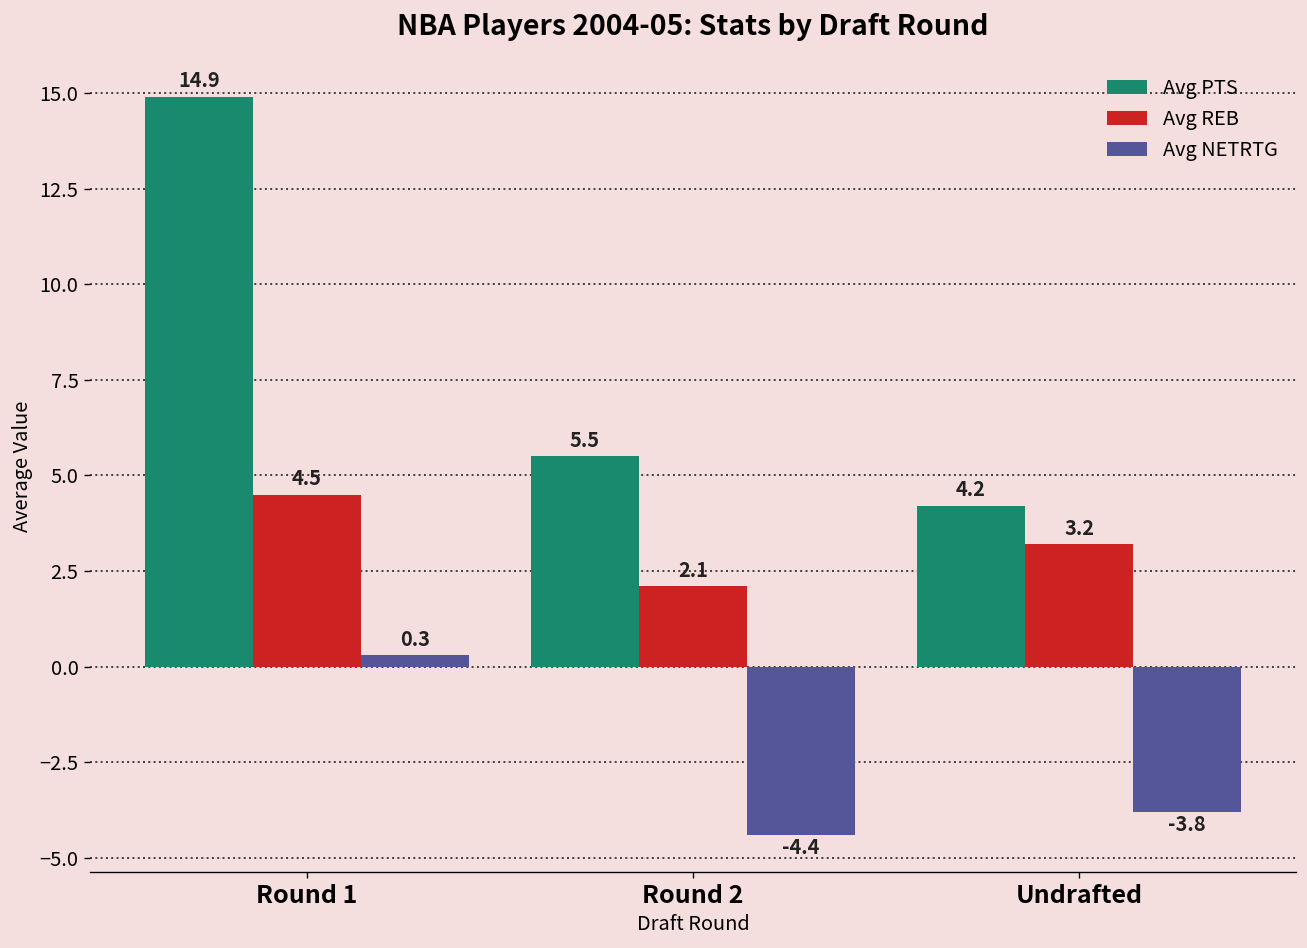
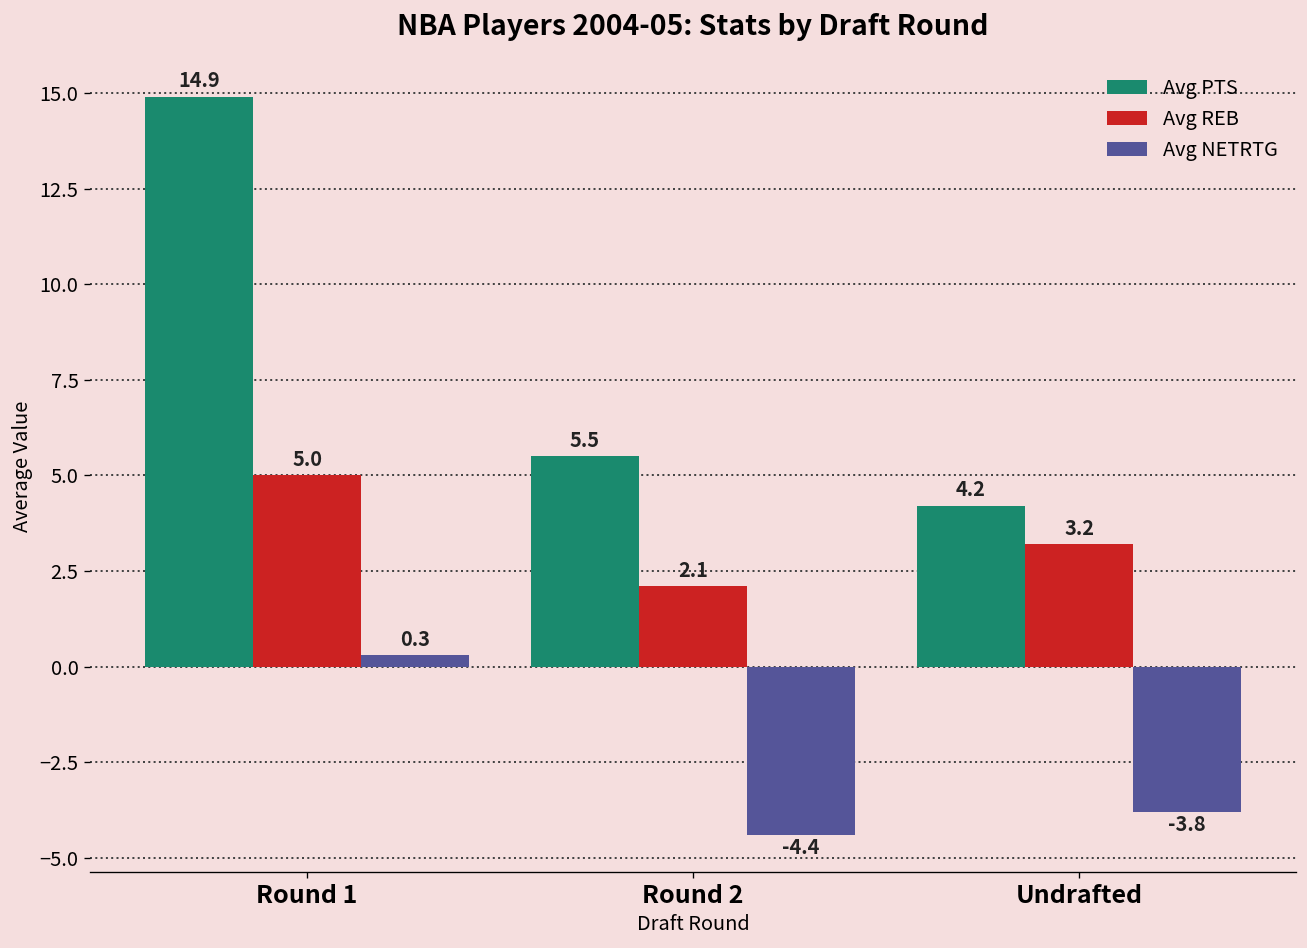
Avg REB, Round 1: 4.5 -> 5.0
